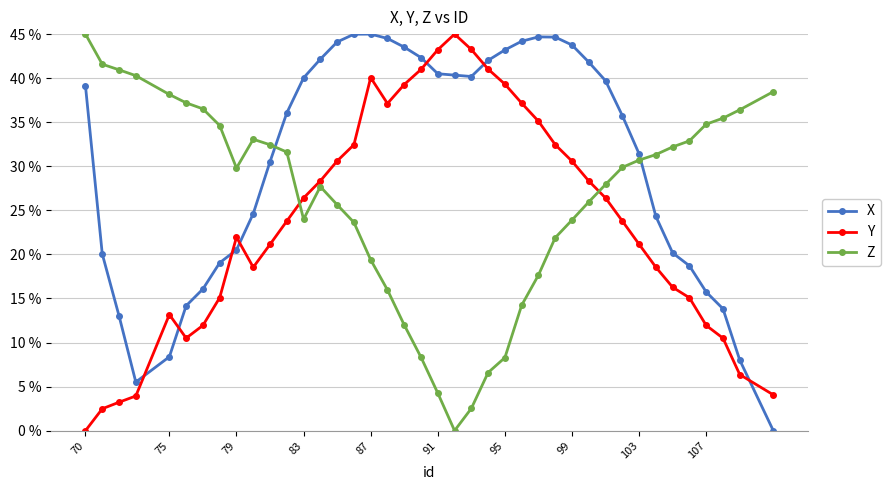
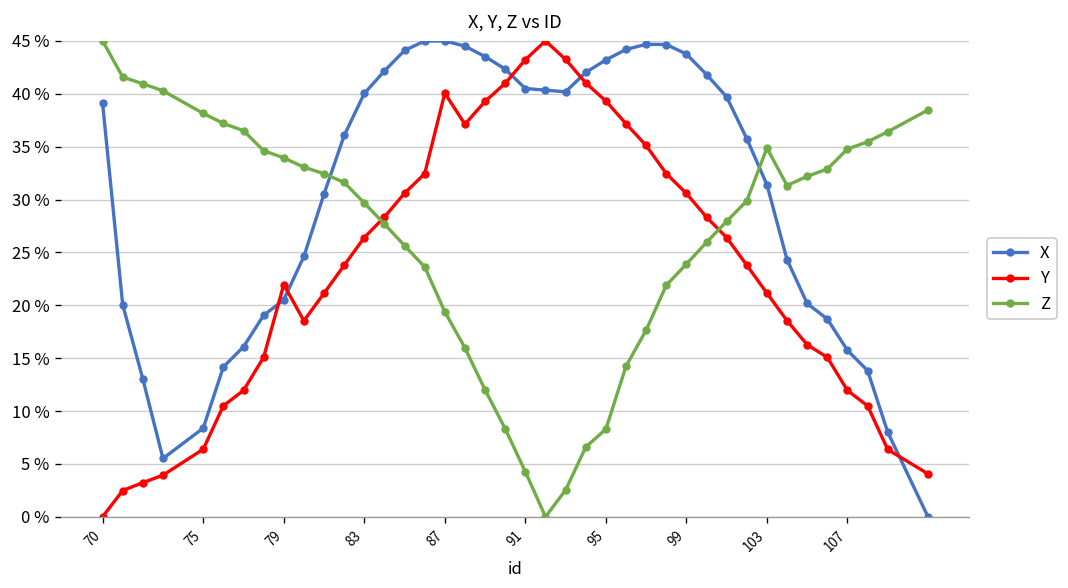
Y, 75: 13 % -> 6 %
Z, 79: 30 % -> 34 %
Z, 83: 24 % -> 30 %
Z, 103: 31 % -> 35 %
